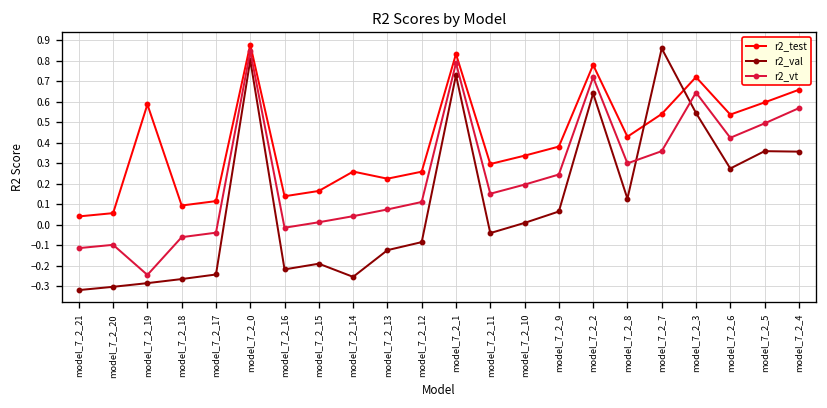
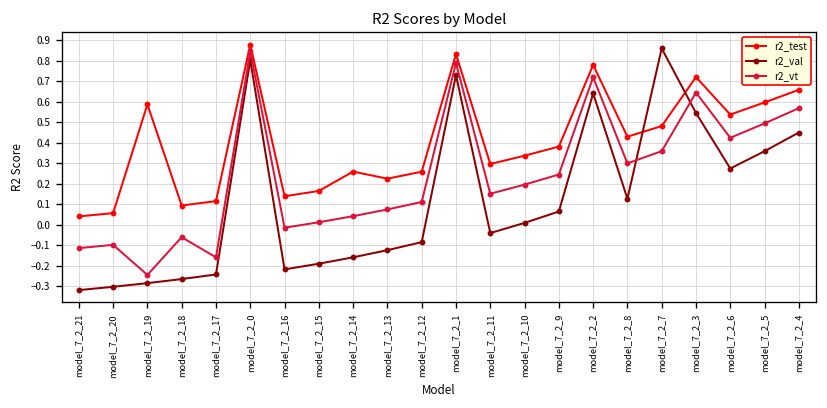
r2_vt, model_7_2_17: -0.04 -> -0.16
r2_val, model_7_2_14: -0.25 -> -0.16
r2_test, model_7_2_7: 0.54 -> 0.48
r2_val, model_7_2_4: 0.36 -> 0.45
